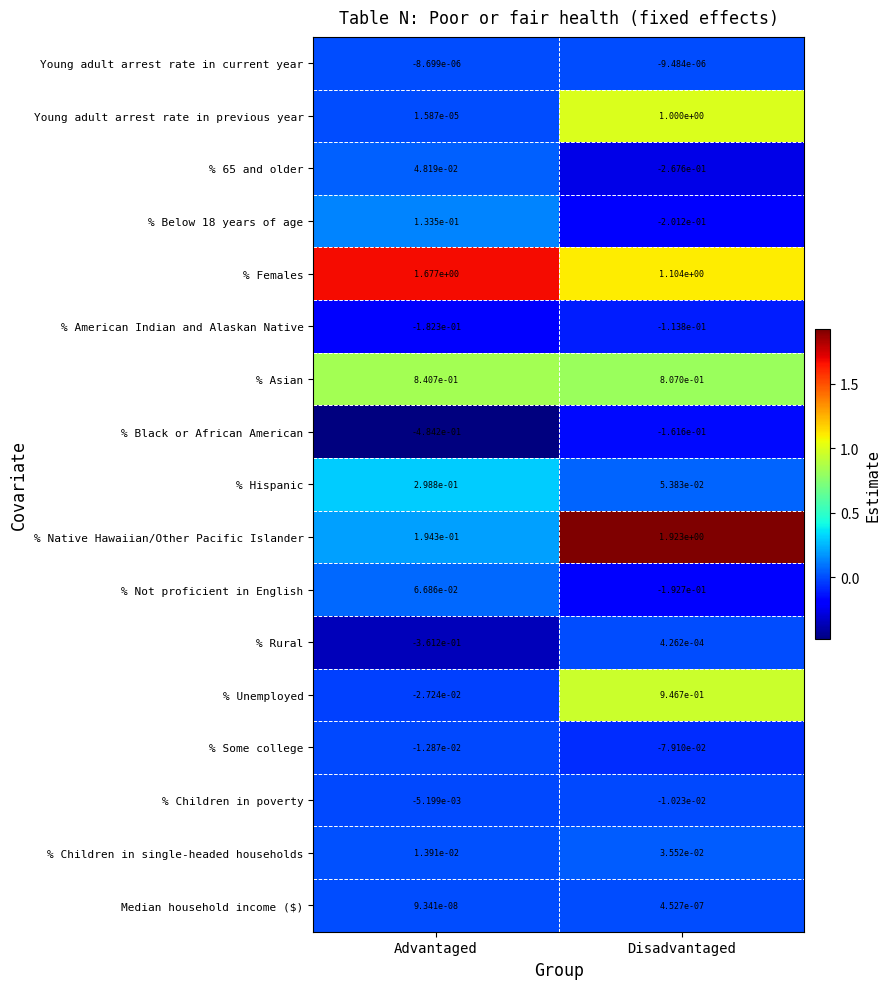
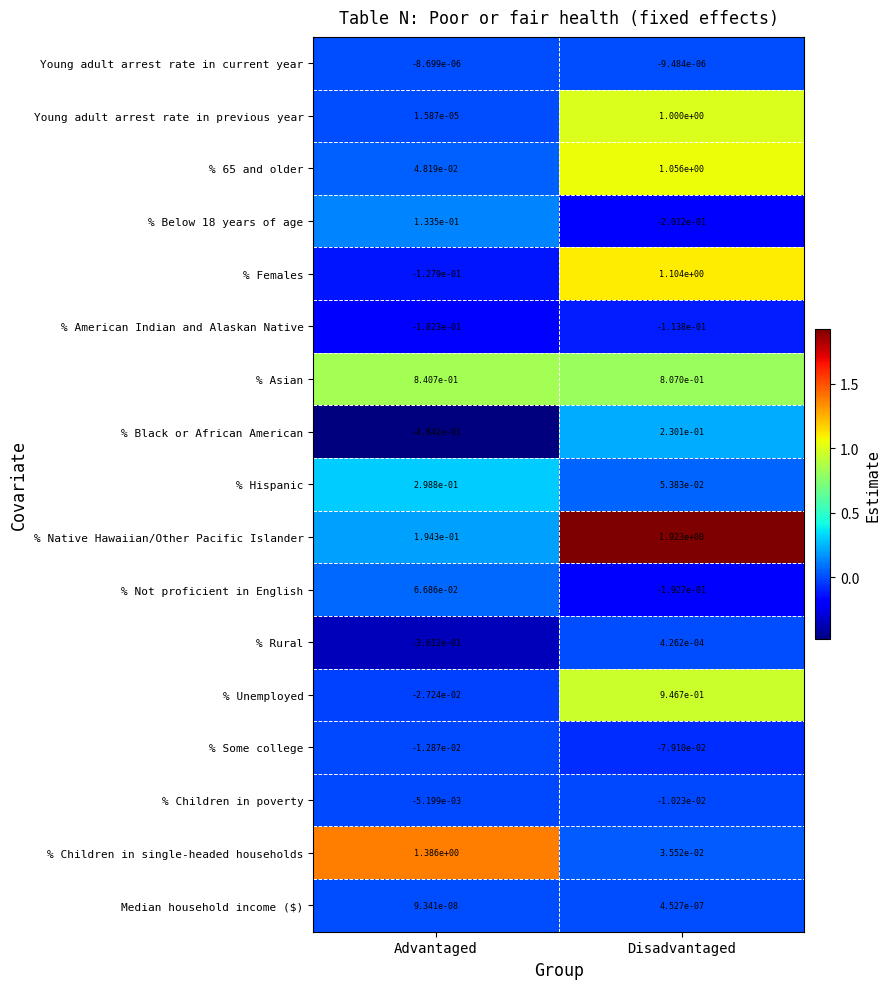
% 65 and older, Disadvantaged: -2.676e-01 -> 1.056e+00
% Females, Advantaged: 1.677e+00 -> -1.279e-01
% Black or African American, Disadvantaged: -1.616e-01 -> 2.301e-01
% Children in single-headed households, Advantaged: 1.391e-02 -> 1.386e+00
